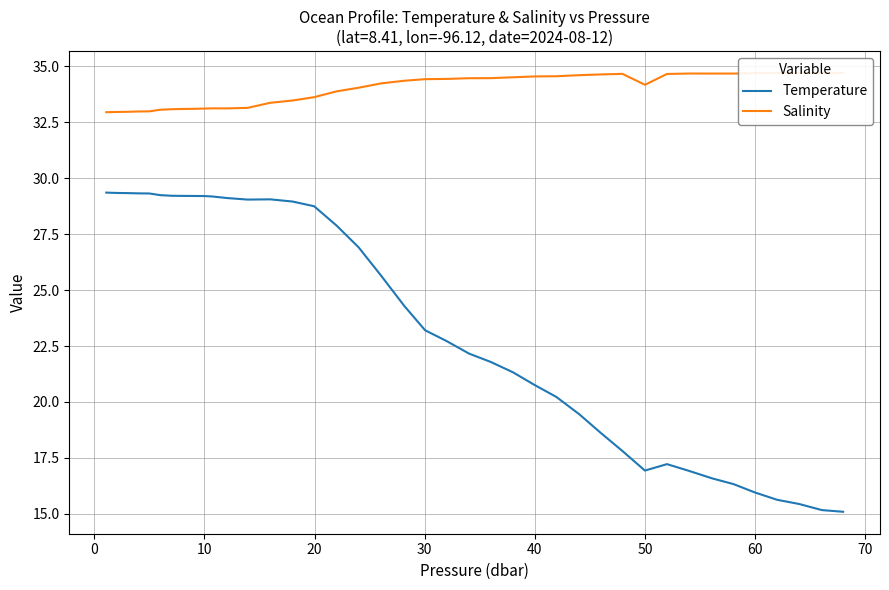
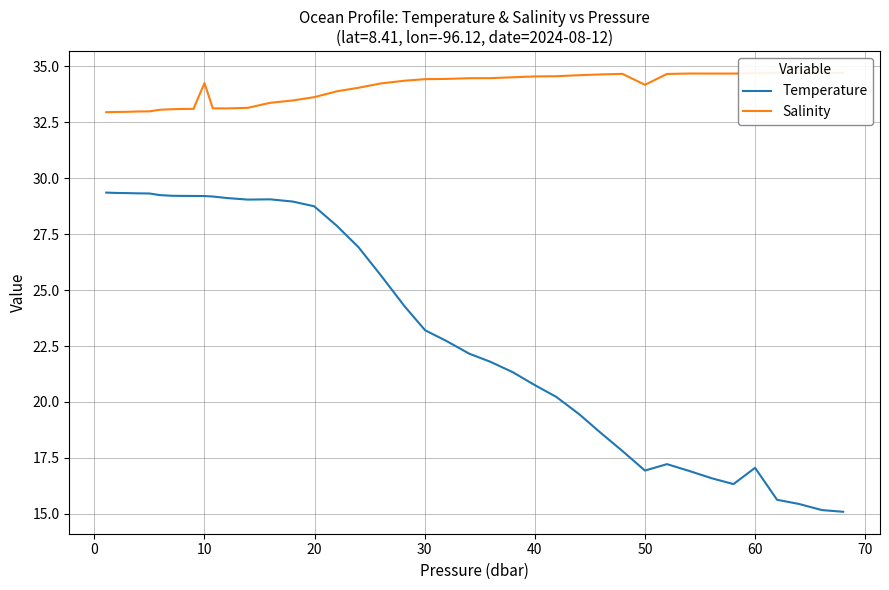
Salinity, 10: 33.1 -> 34.3
Temperature, 60: 16.0 -> 17.1
